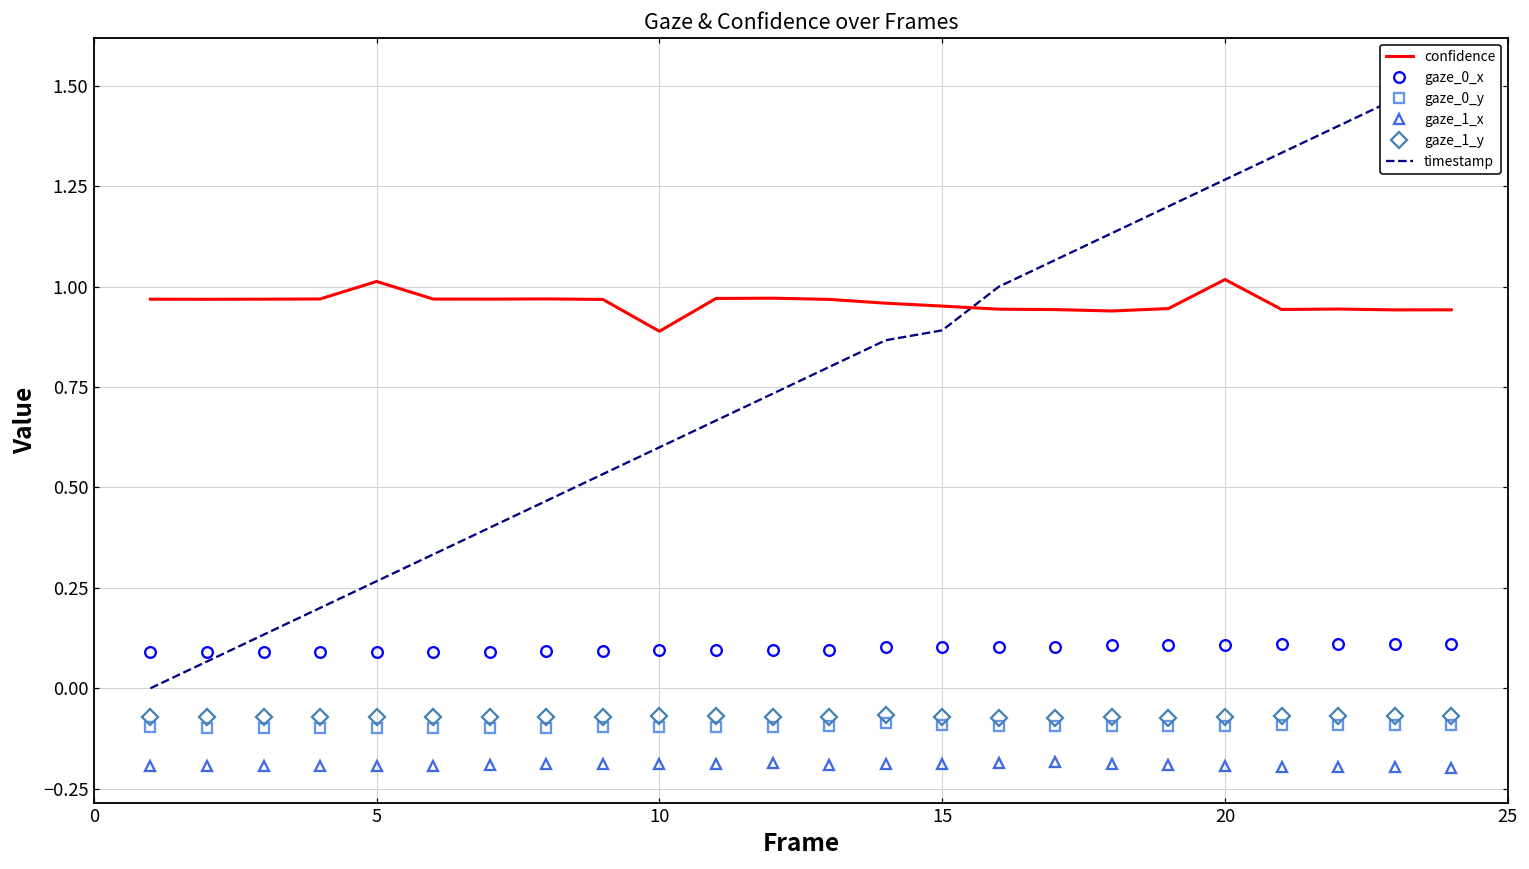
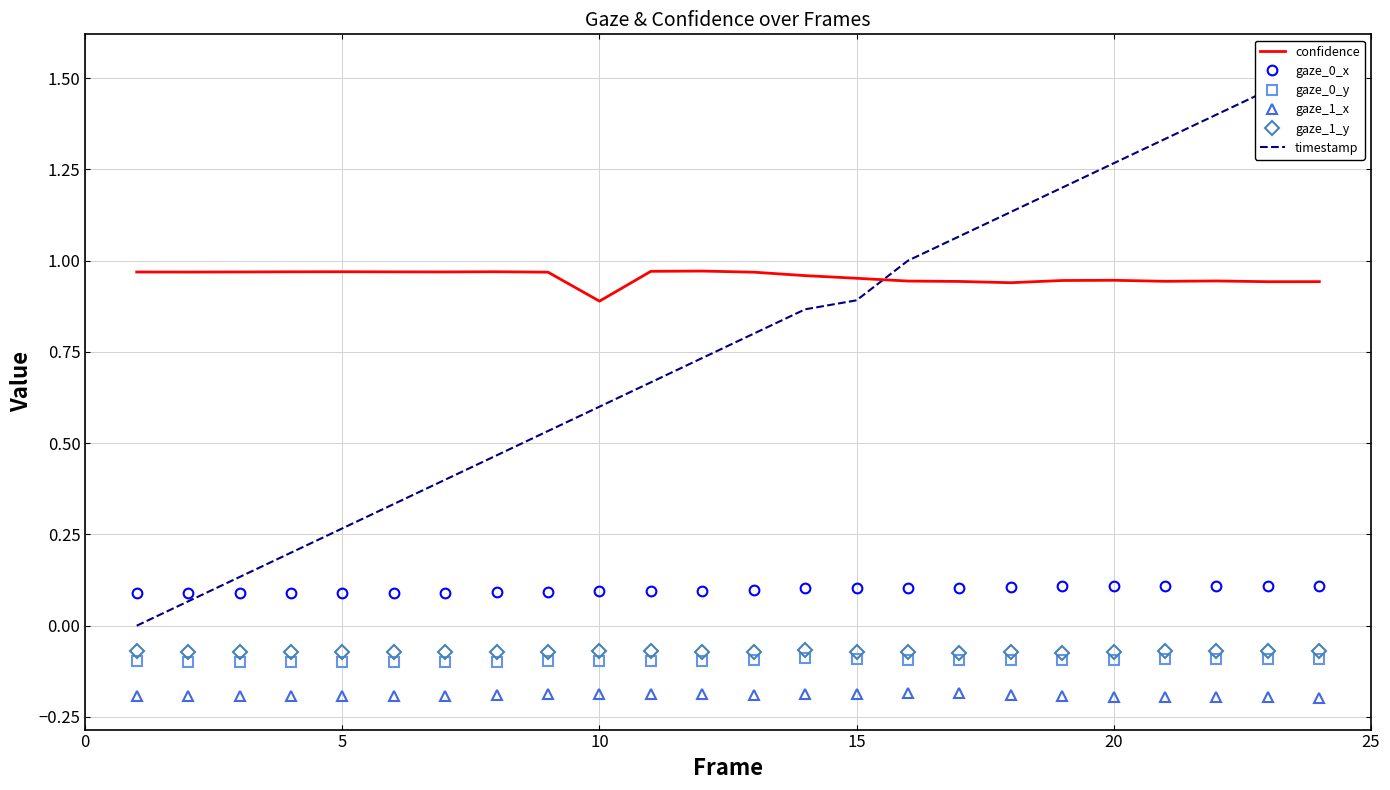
confidence, 5: 1.01 -> 0.97
confidence, 20: 1.02 -> 0.95
